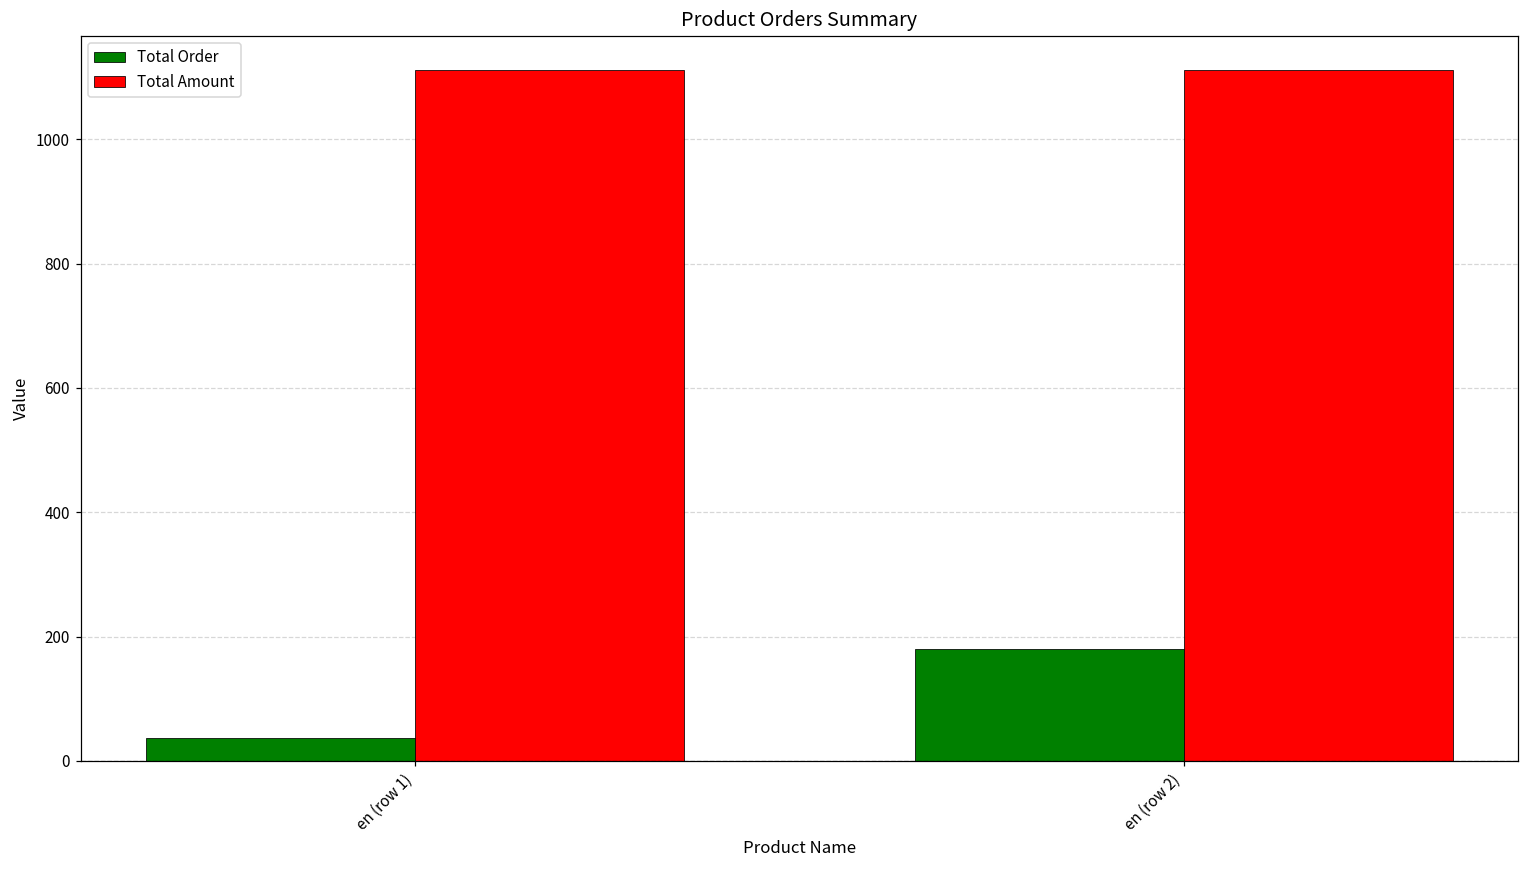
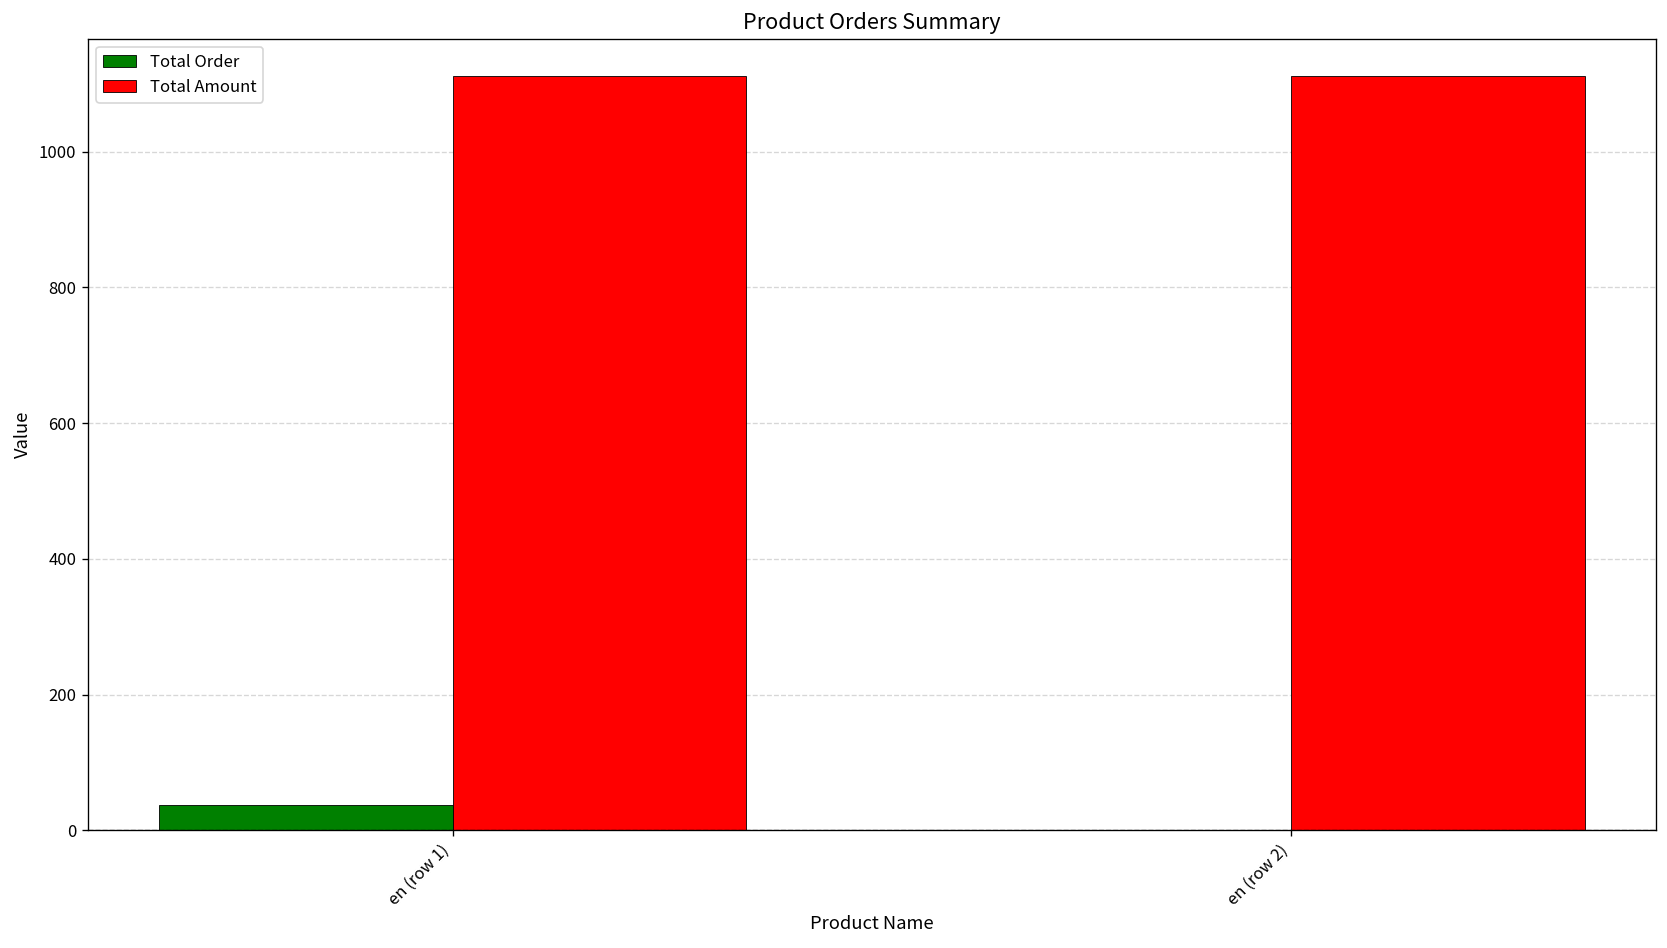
Total Order, en (row 2): 180 -> 0
